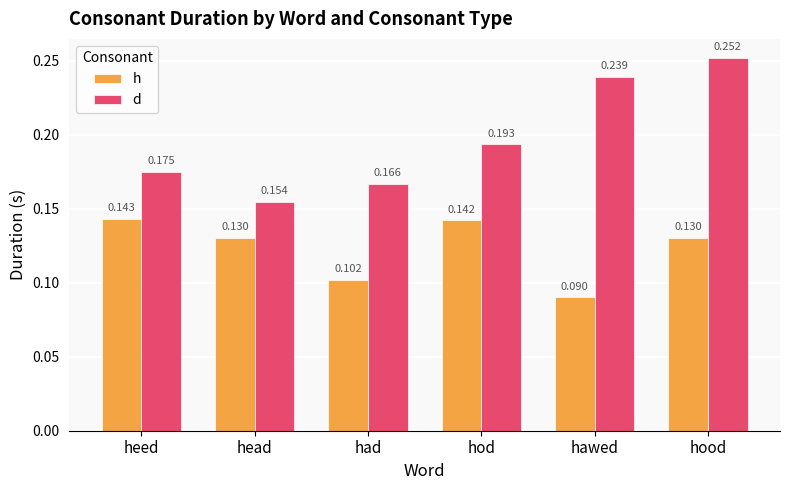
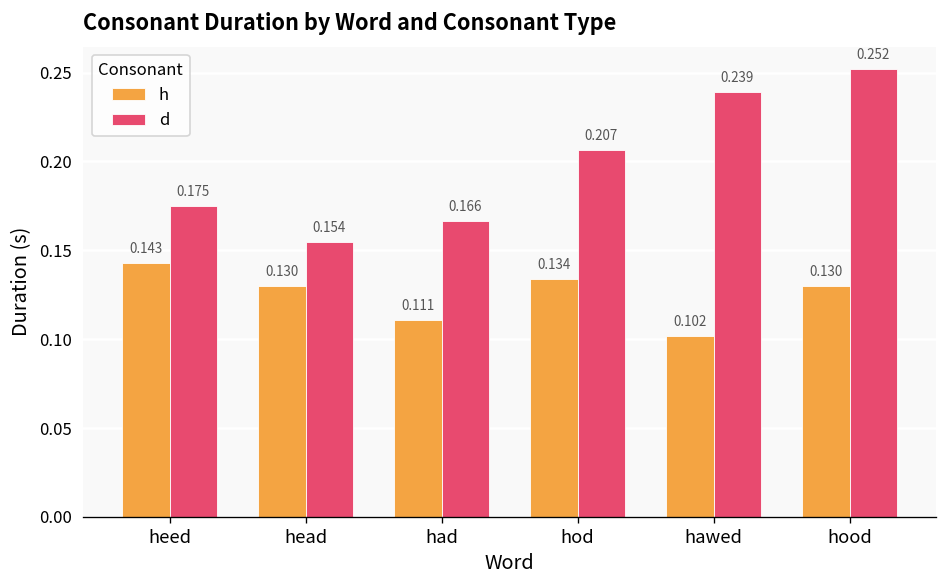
h, had: 0.102 -> 0.111
h, hod: 0.142 -> 0.134
d, hod: 0.193 -> 0.207
h, hawed: 0.090 -> 0.102
